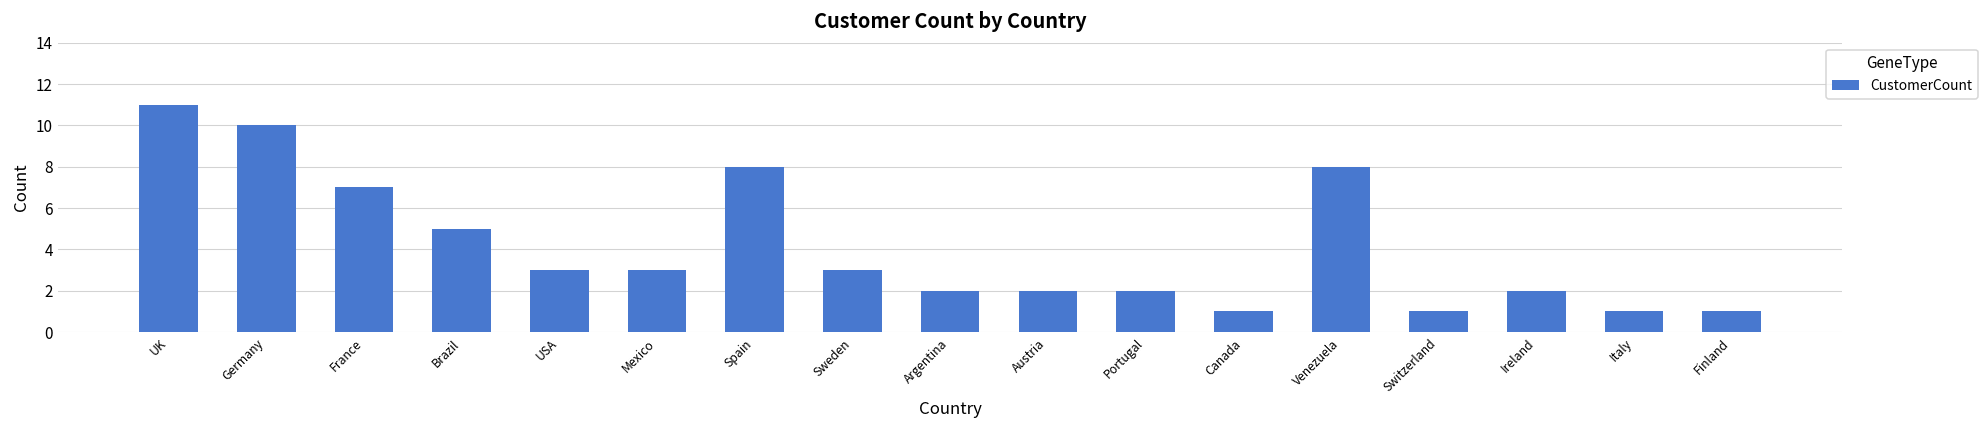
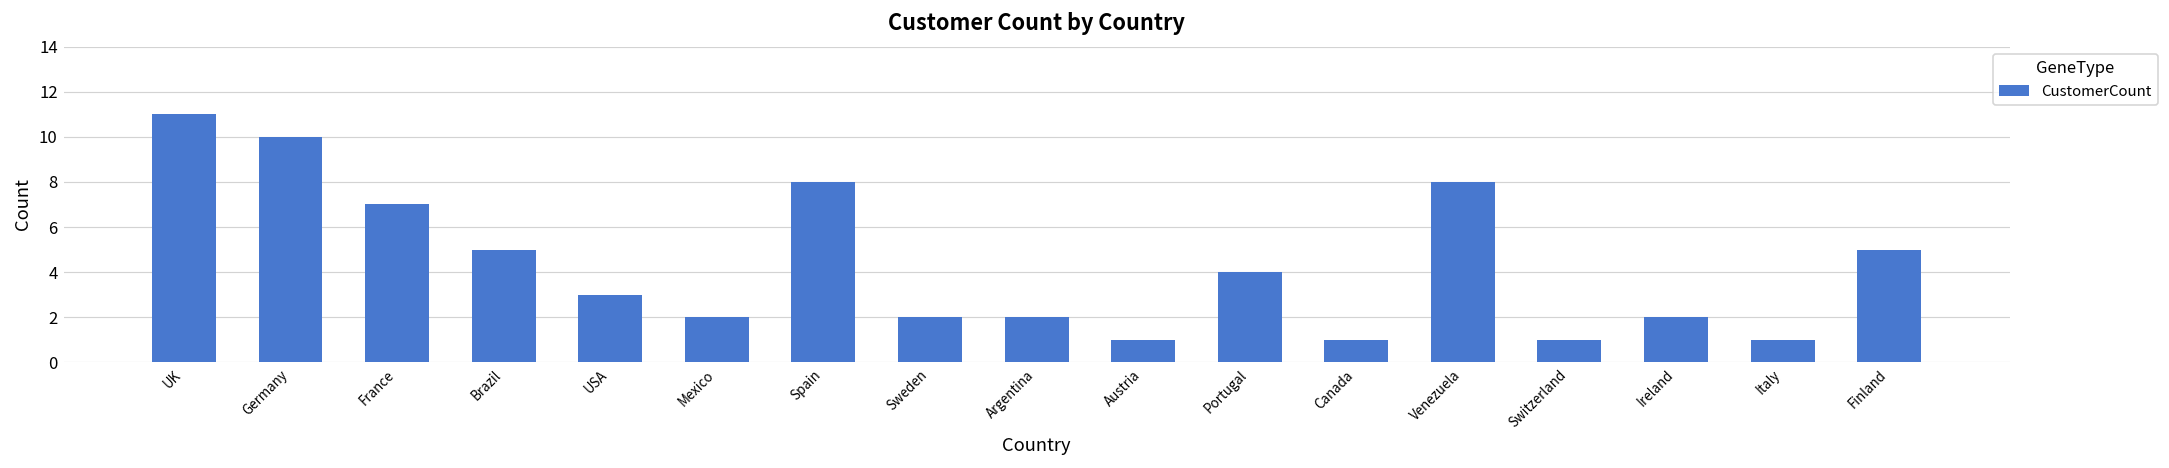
Mexico: 3 -> 2
Sweden: 3 -> 2
Austria: 2 -> 1
Portugal: 2 -> 4
Finland: 1 -> 5
